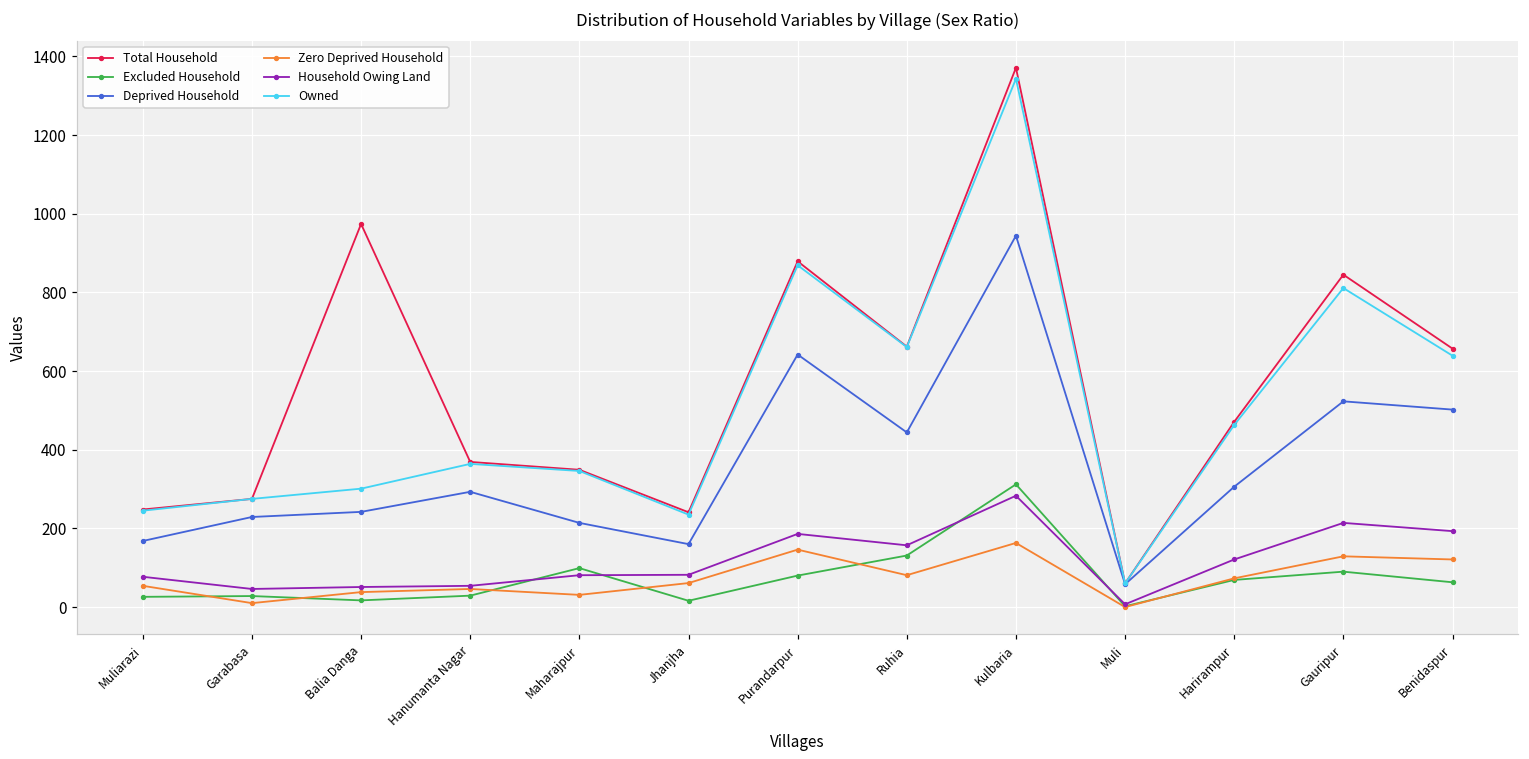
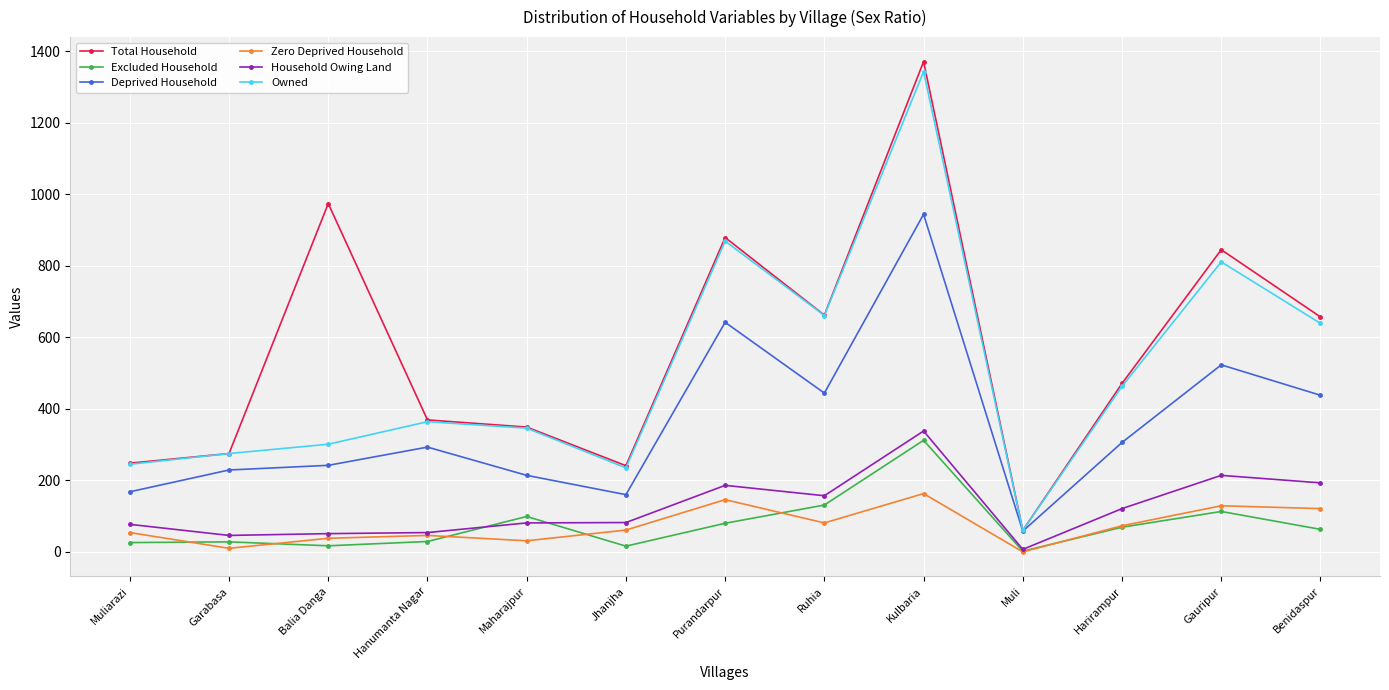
Household Owing Land, Kulbaria: 280 -> 340
Excluded Household, Gauripur: 90 -> 110
Deprived Household, Benidaspur: 500 -> 440
